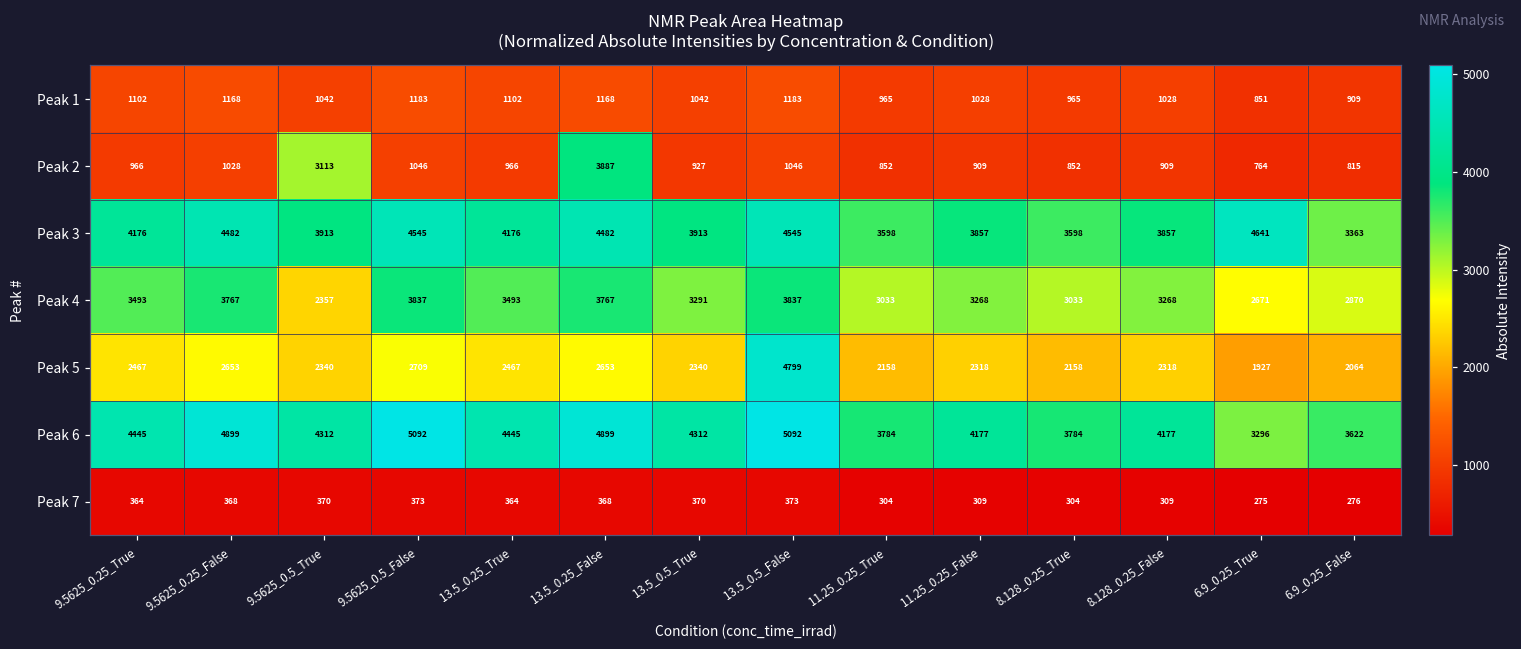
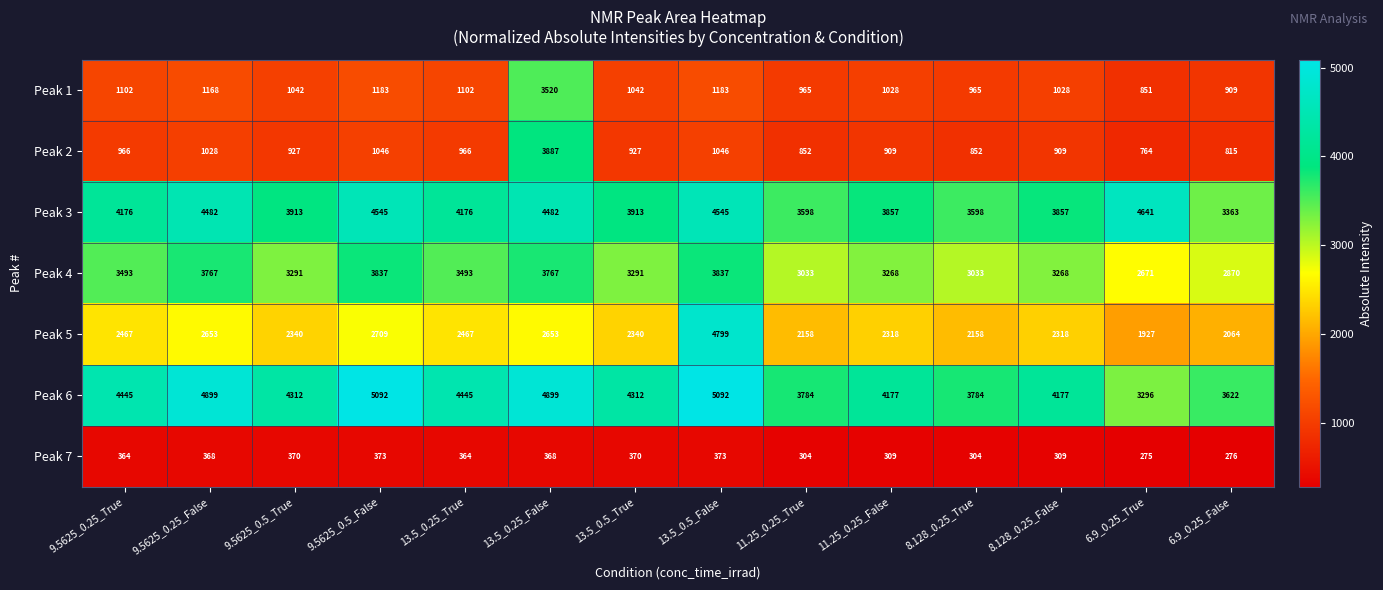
Peak 1, 13.5_0.25_False: 1168 -> 3520
Peak 2, 9.5625_0.5_True: 3113 -> 927
Peak 4, 9.5625_0.5_True: 2357 -> 3291
